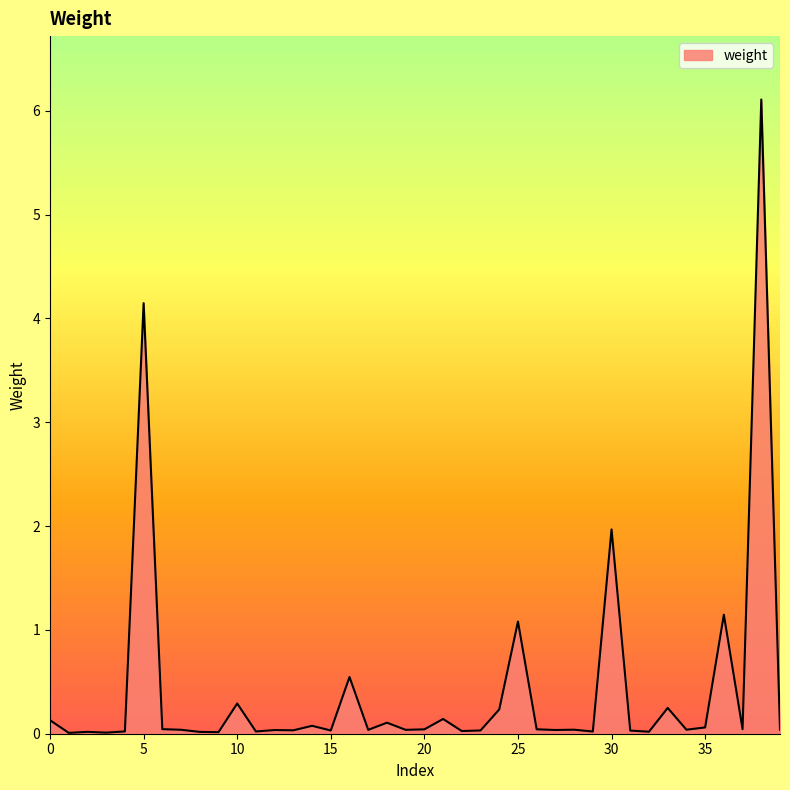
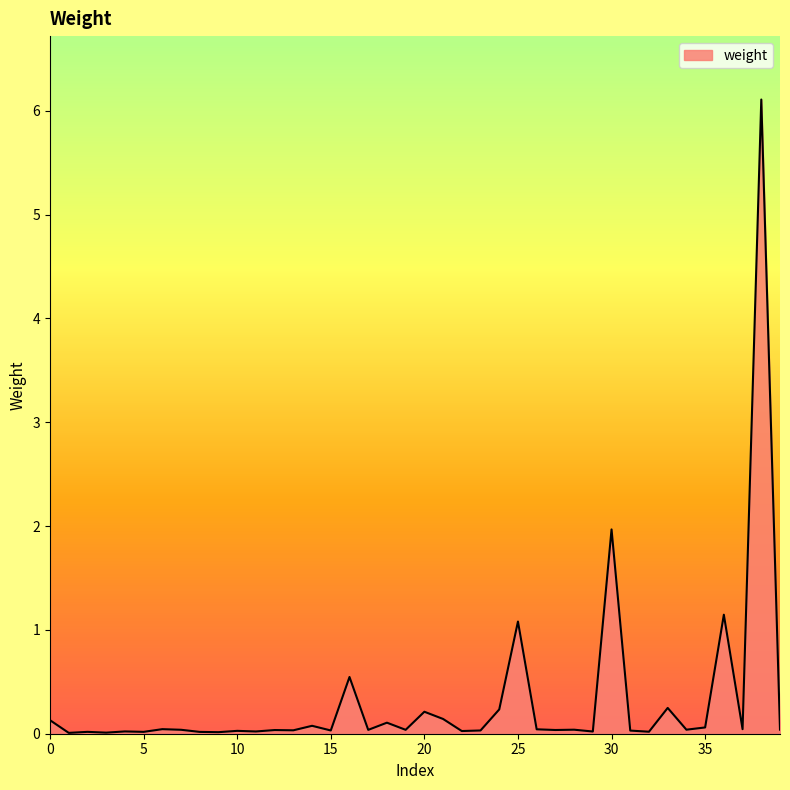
5: 4.15 -> 0.02
10: 0.29 -> 0.03
20: 0.04 -> 0.21
